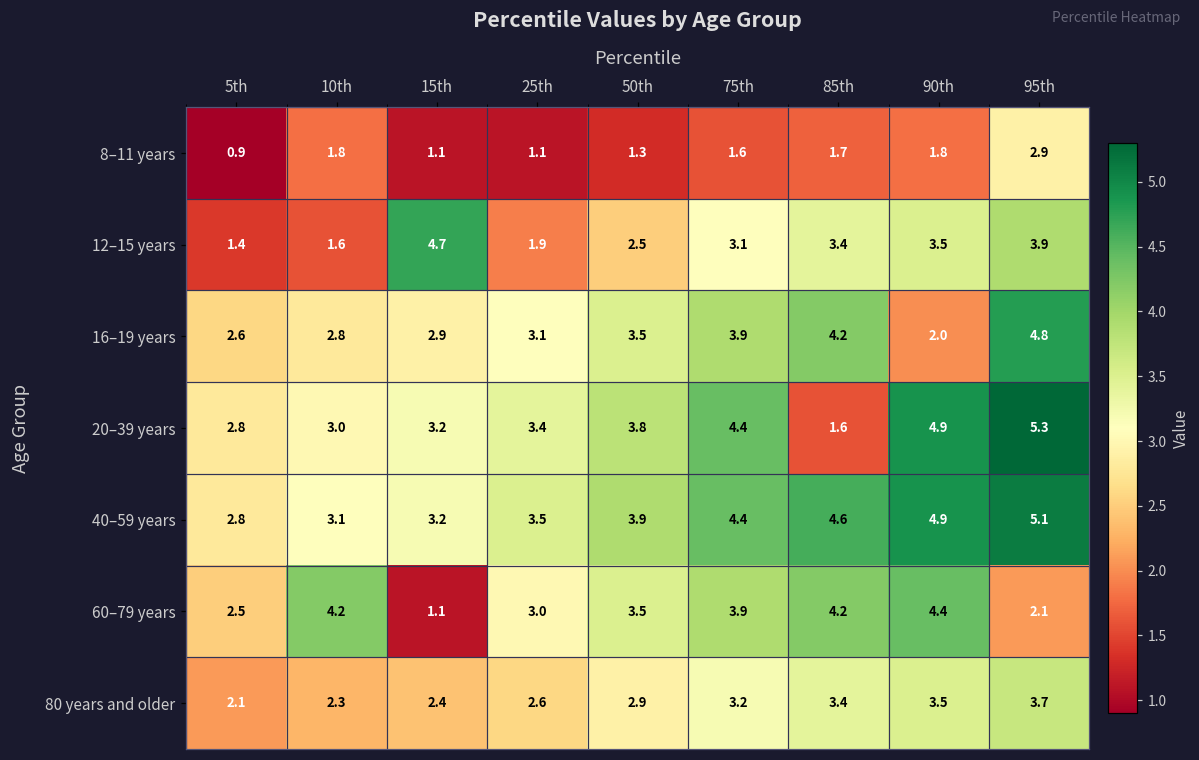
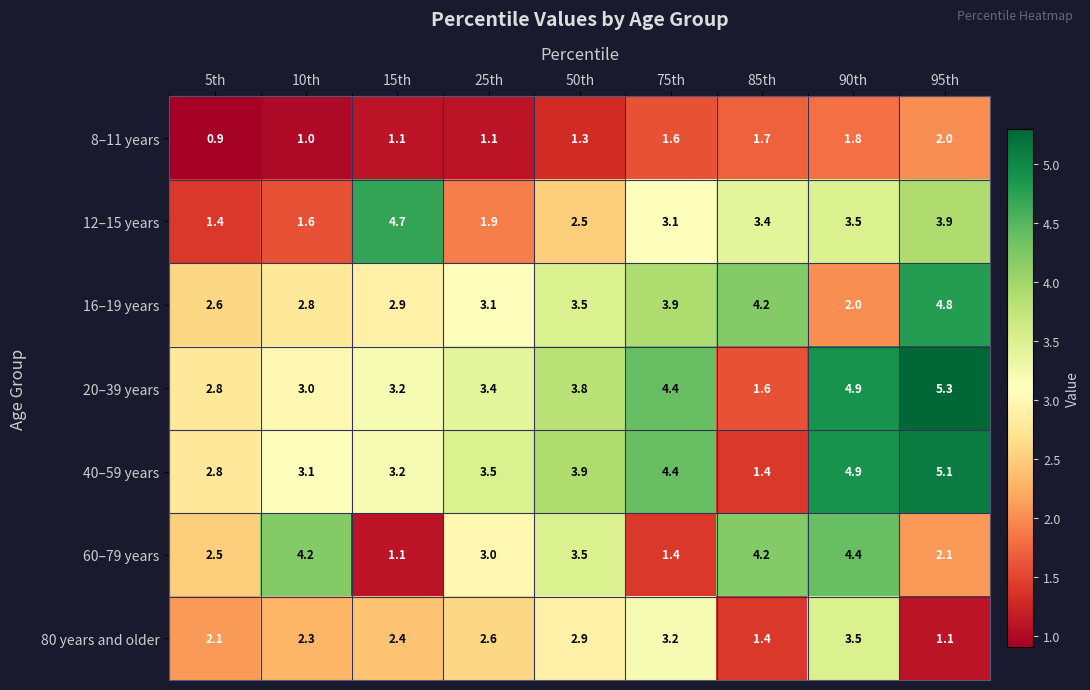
8–11 years, 10th: 1.8 -> 1.0
8–11 years, 95th: 2.9 -> 2.0
40–59 years, 85th: 4.6 -> 1.4
60–79 years, 75th: 3.9 -> 1.4
80 years and older, 85th: 3.4 -> 1.4
80 years and older, 95th: 3.7 -> 1.1
